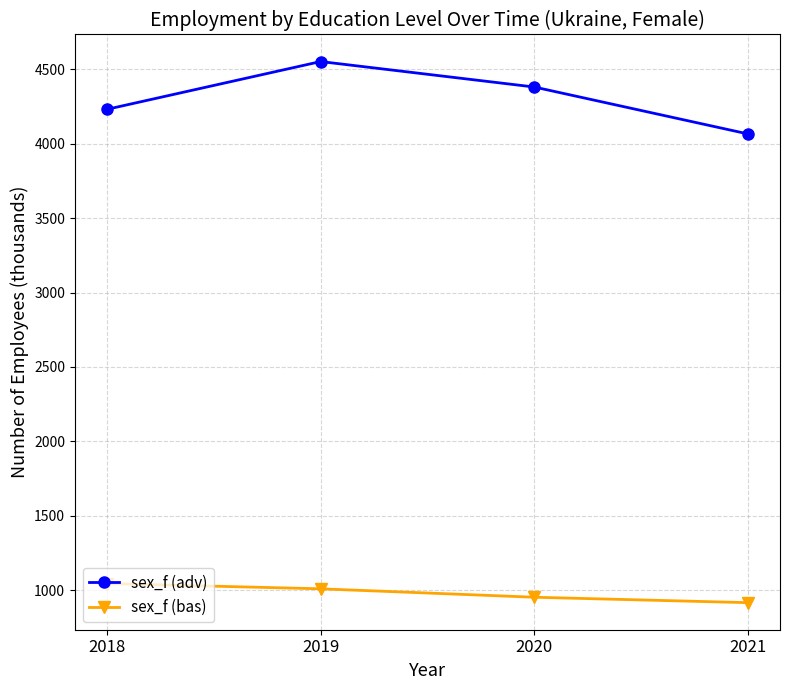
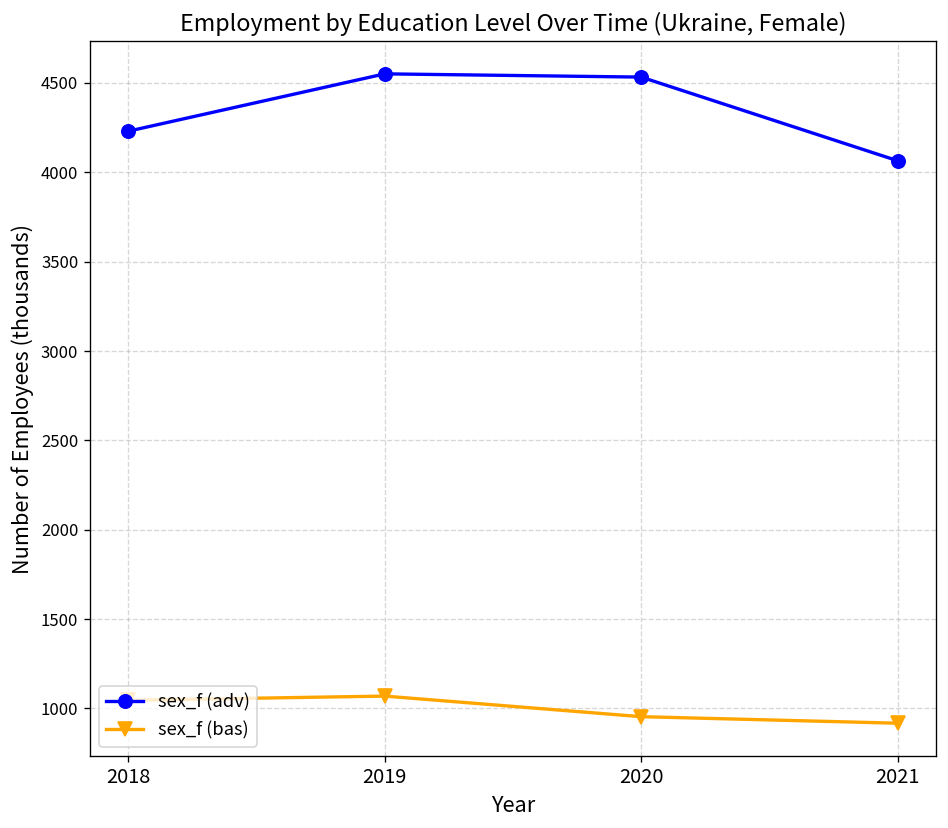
sex_f (bas), 2019: 1010 -> 1070
sex_f (adv), 2020: 4380 -> 4530
